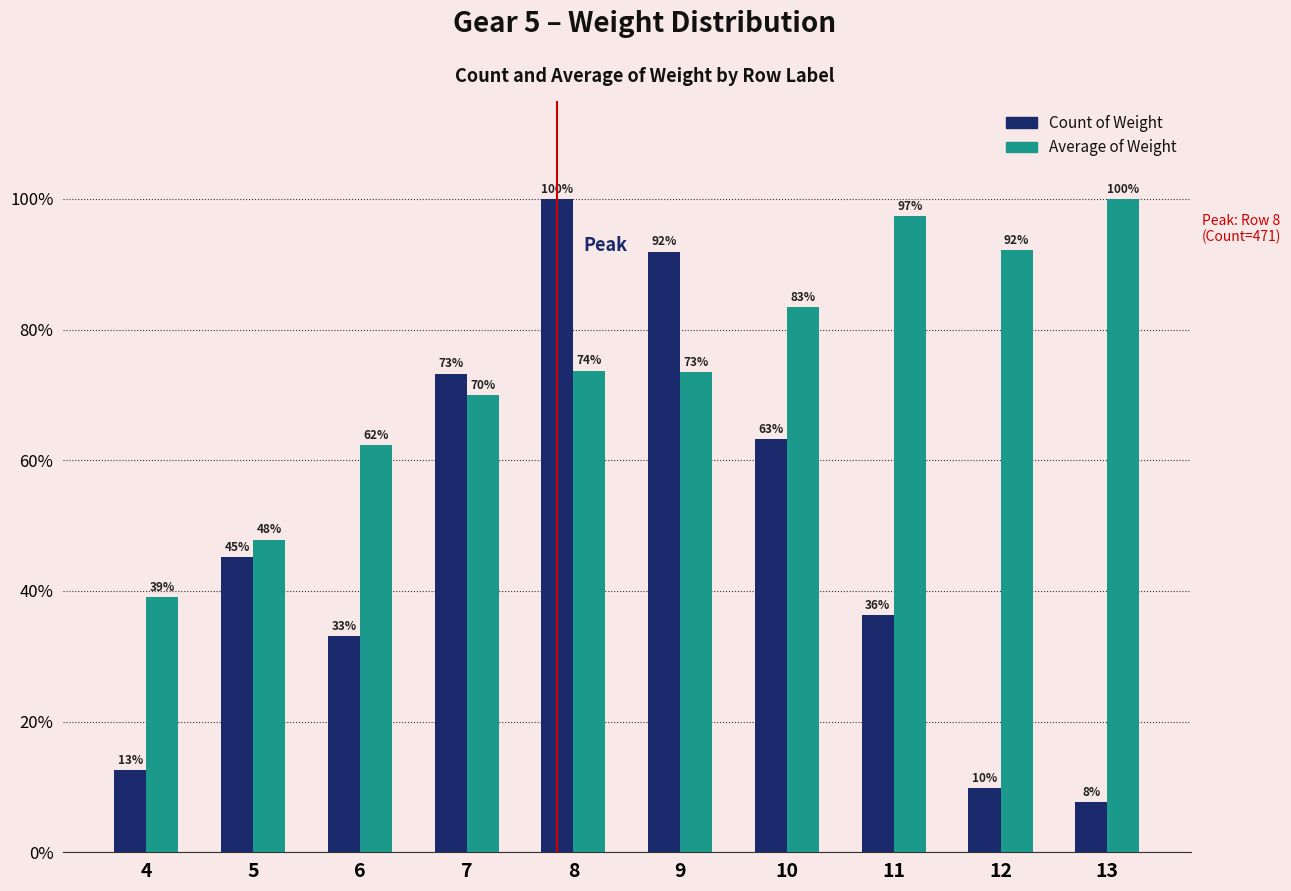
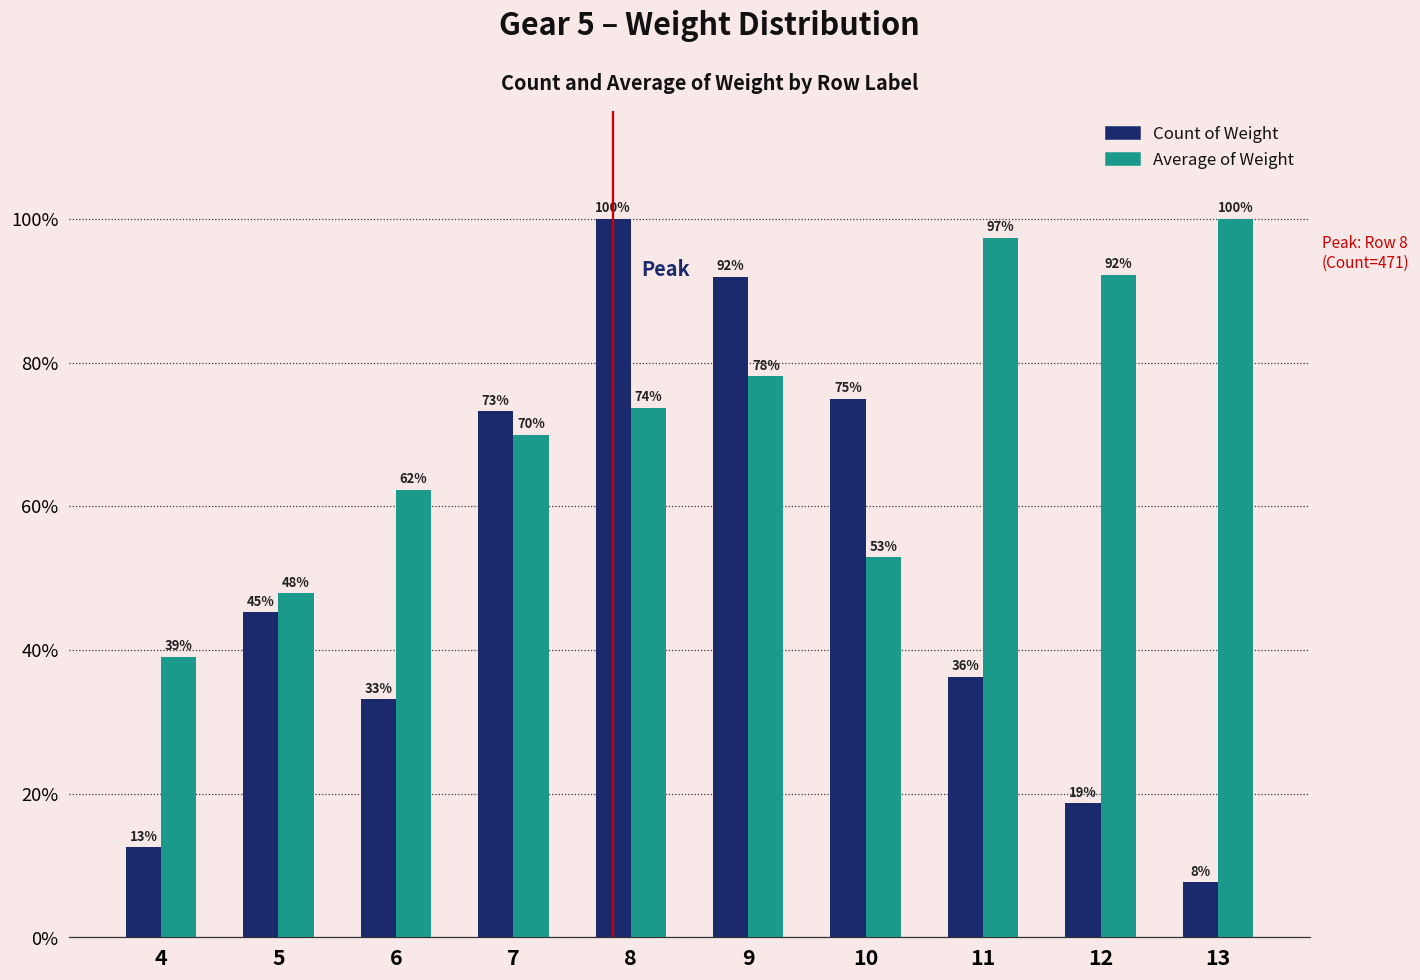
Average of Weight, 9: 73% -> 78%
Count of Weight, 10: 63% -> 75%
Average of Weight, 10: 83% -> 53%
Count of Weight, 12: 10% -> 19%
